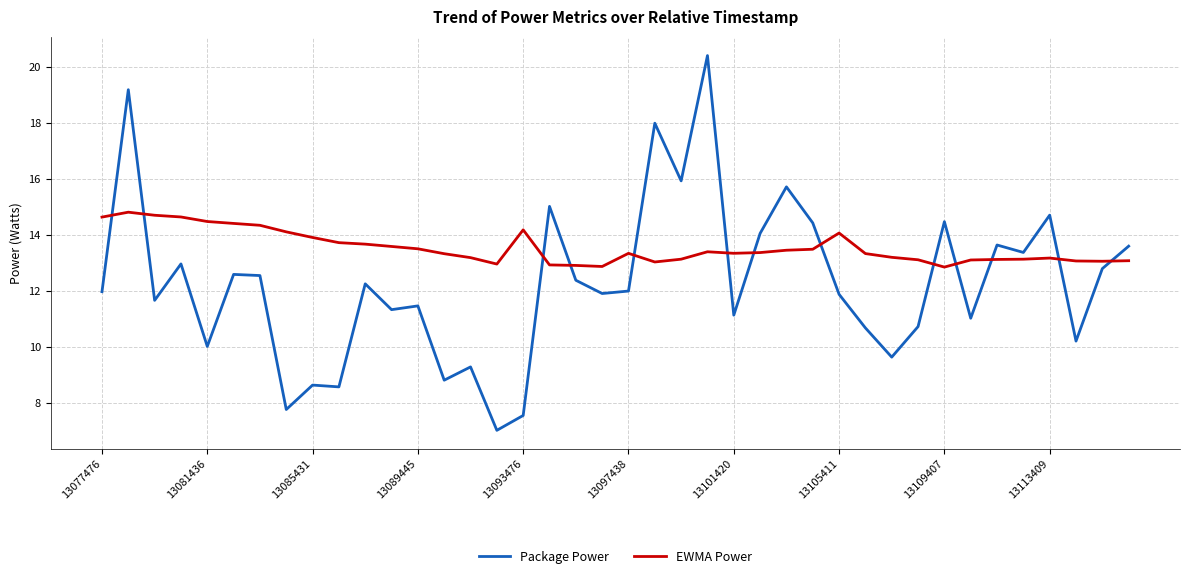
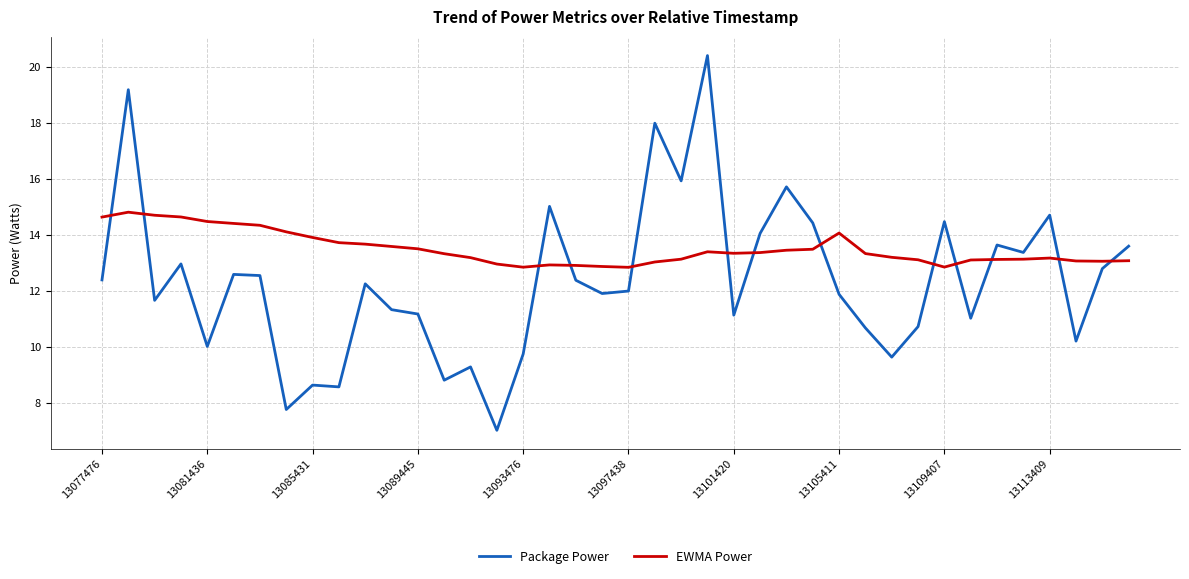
Package Power, 13077476: 12.0 -> 12.4
Package Power, 13089445: 11.5 -> 11.2
Package Power, 13093476: 7.5 -> 9.7
EWMA Power, 13093476: 14.2 -> 12.8
EWMA Power, 13097438: 13.3 -> 12.8
